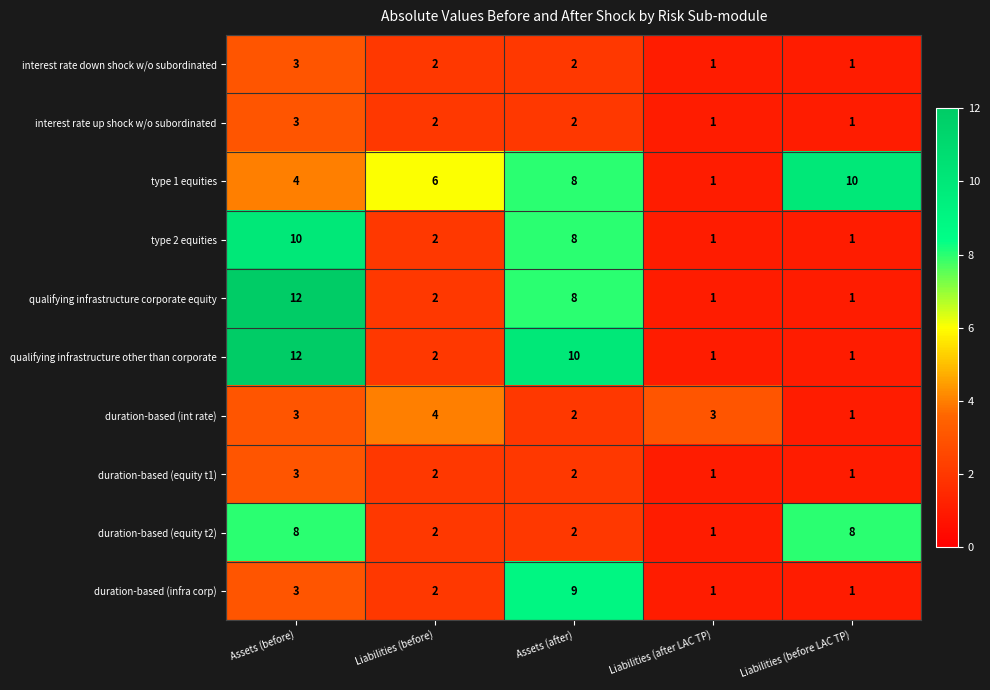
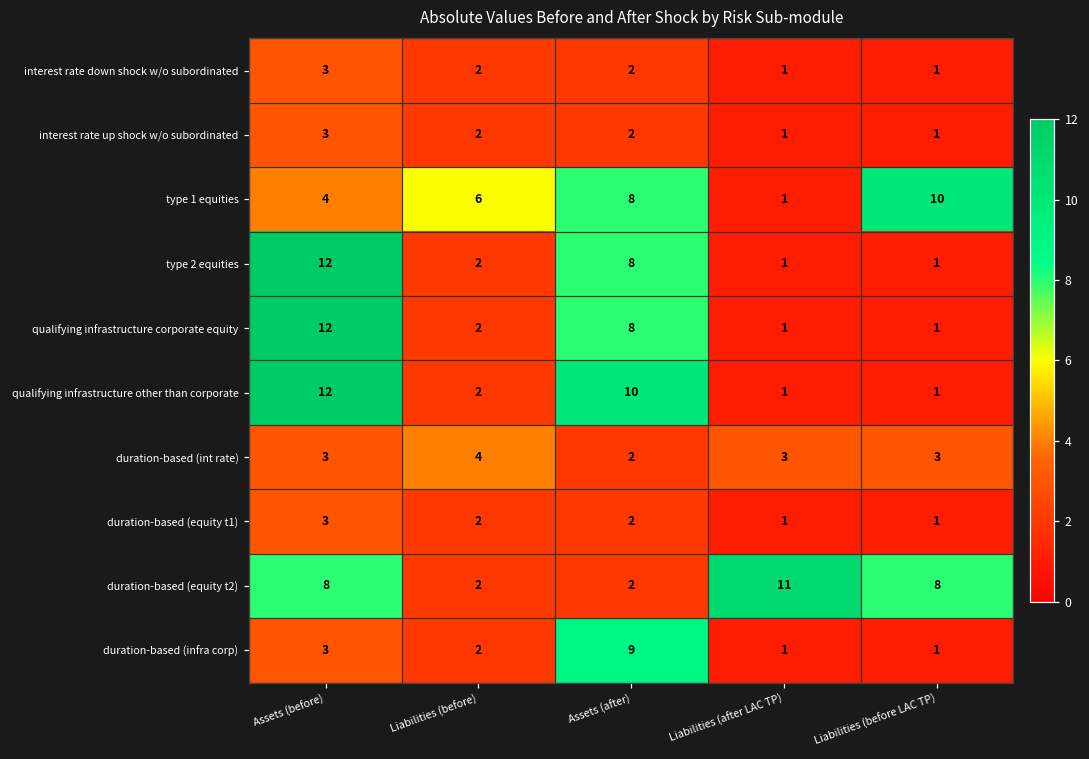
type 2 equities, Assets (before): 10 -> 12
duration-based (int rate), Liabilities (before LAC TP): 1 -> 3
duration-based (equity t2), Liabilities (after LAC TP): 1 -> 11
